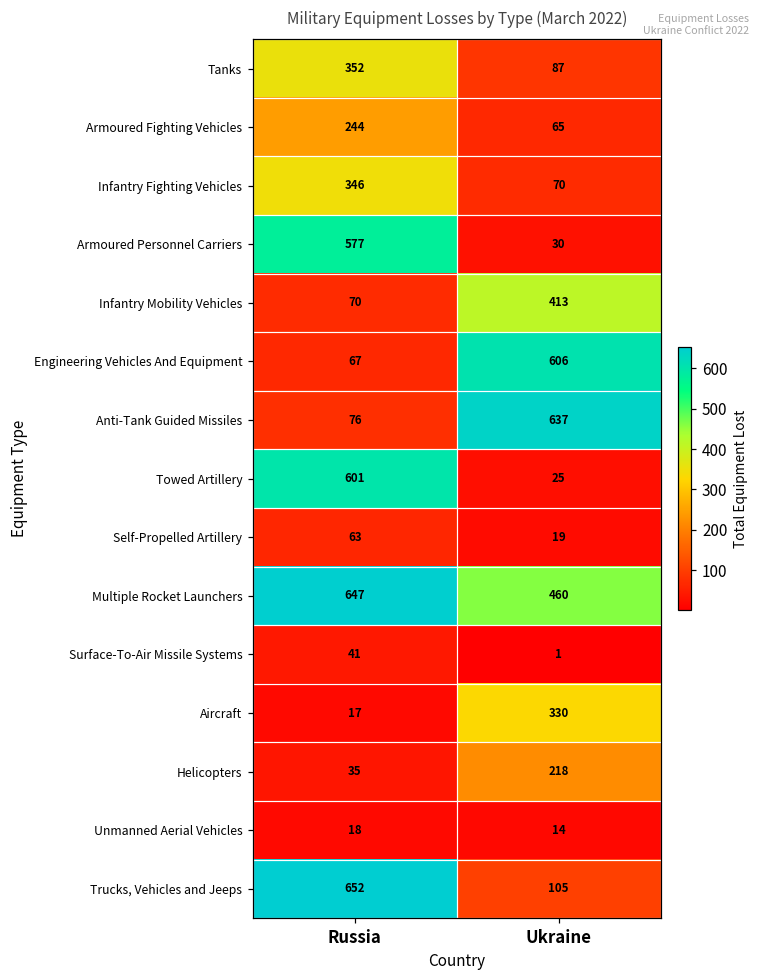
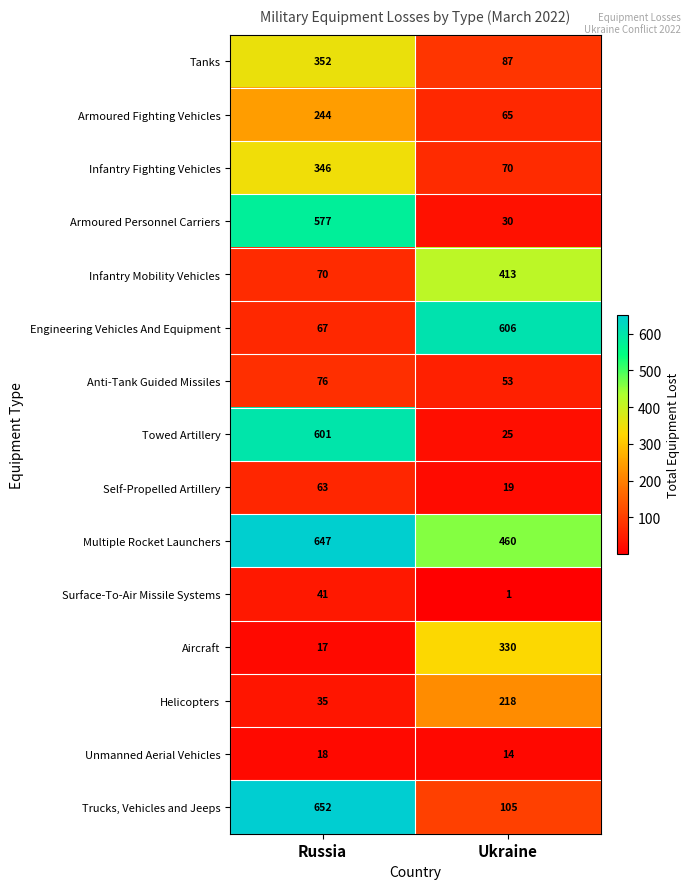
Anti-Tank Guided Missiles, Ukraine: 637 -> 53
